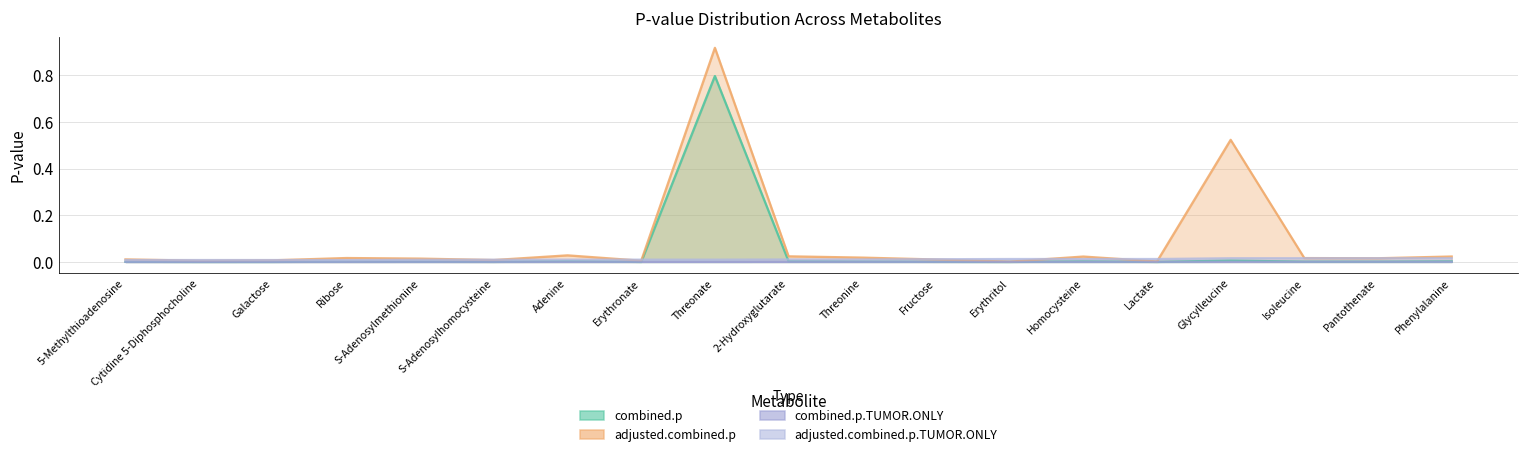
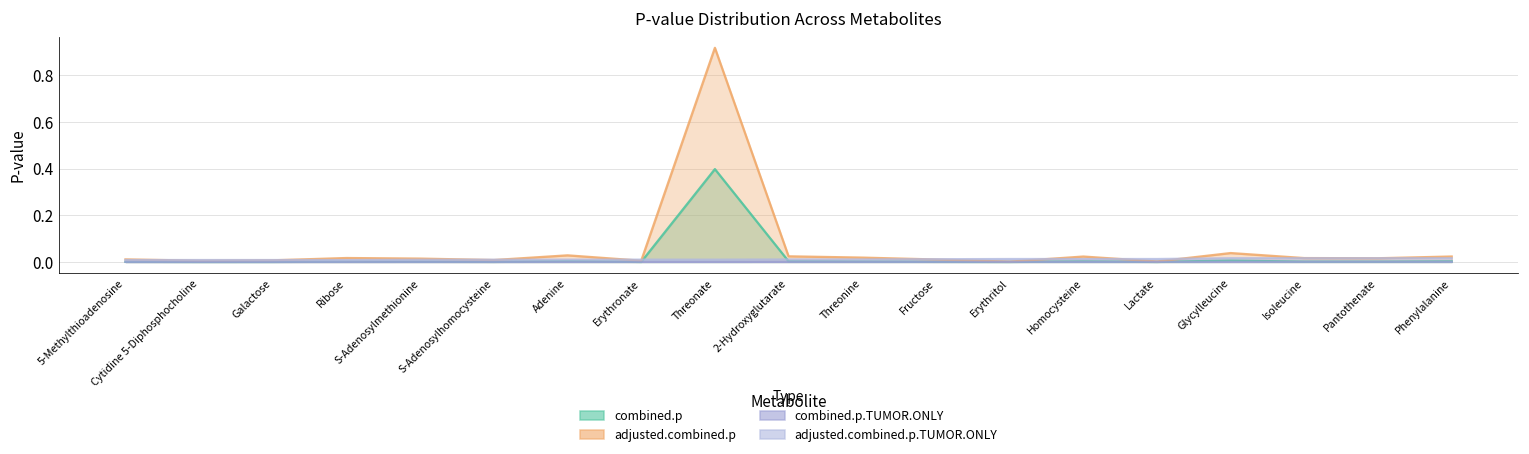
combined.p, Threonate: 0.80 -> 0.40
adjusted.combined.p, Glycylleucine: 0.52 -> 0.04
